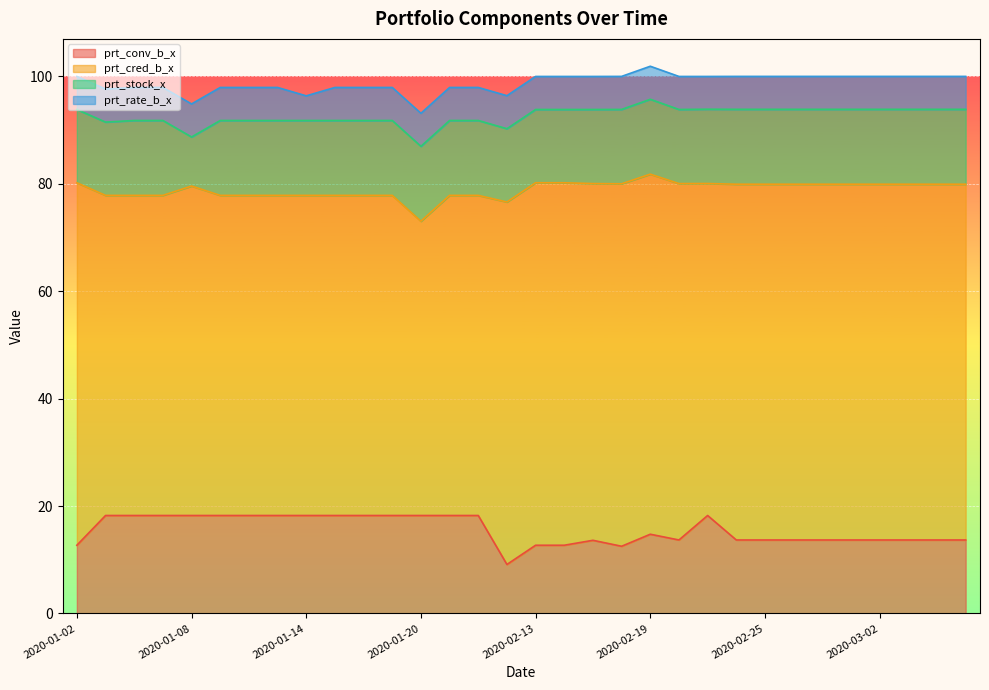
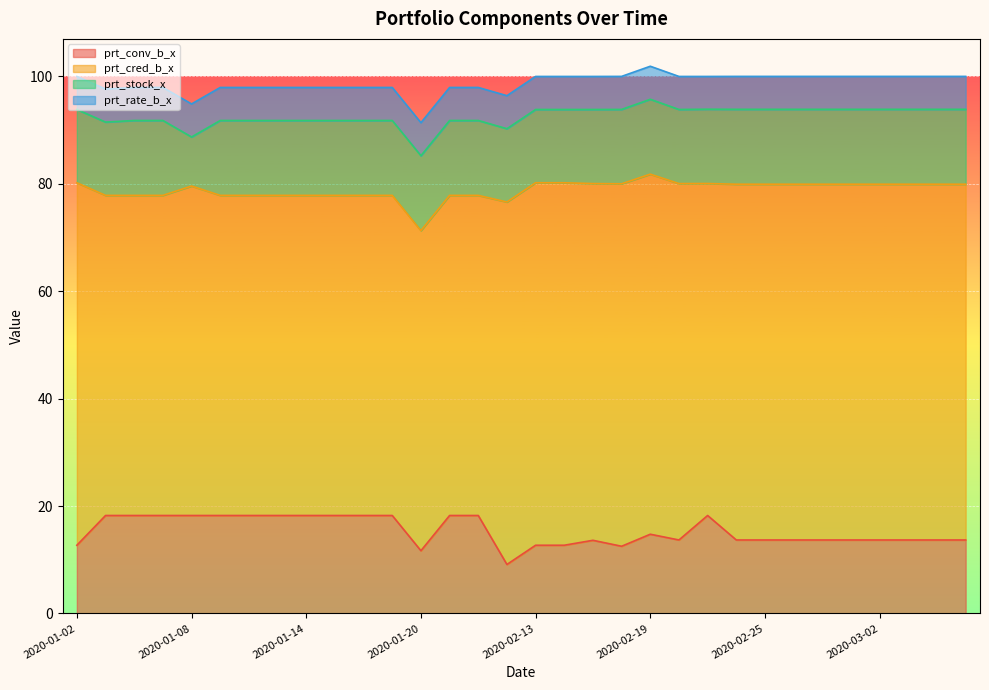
prt_rate_b_x, 2020-01-14: 5 -> 6
prt_conv_b_x, 2020-01-20: 18 -> 12
prt_cred_b_x, 2020-01-20: 55 -> 60
